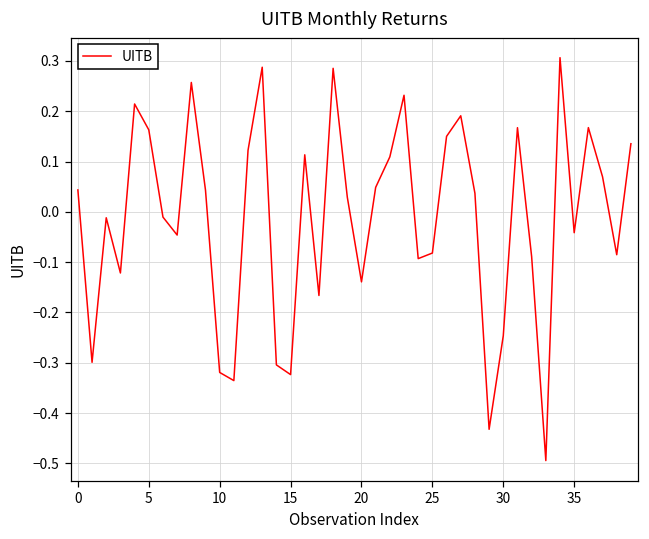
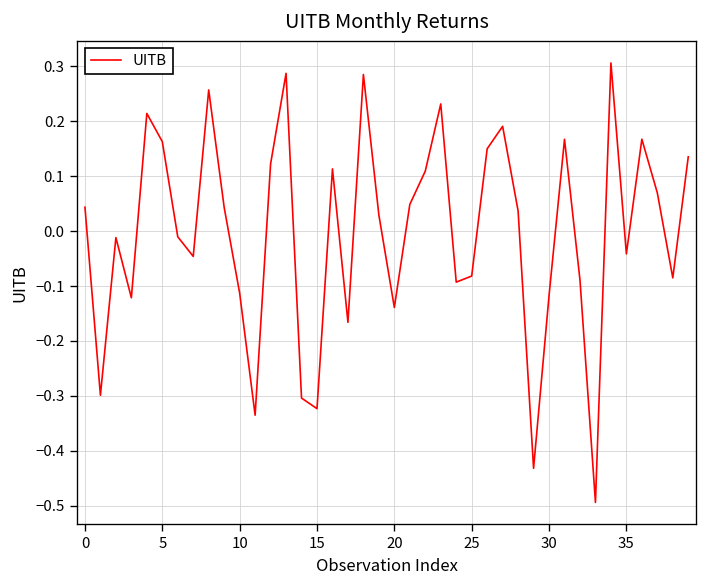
10: -0.32 -> -0.11
30: -0.25 -> -0.12
